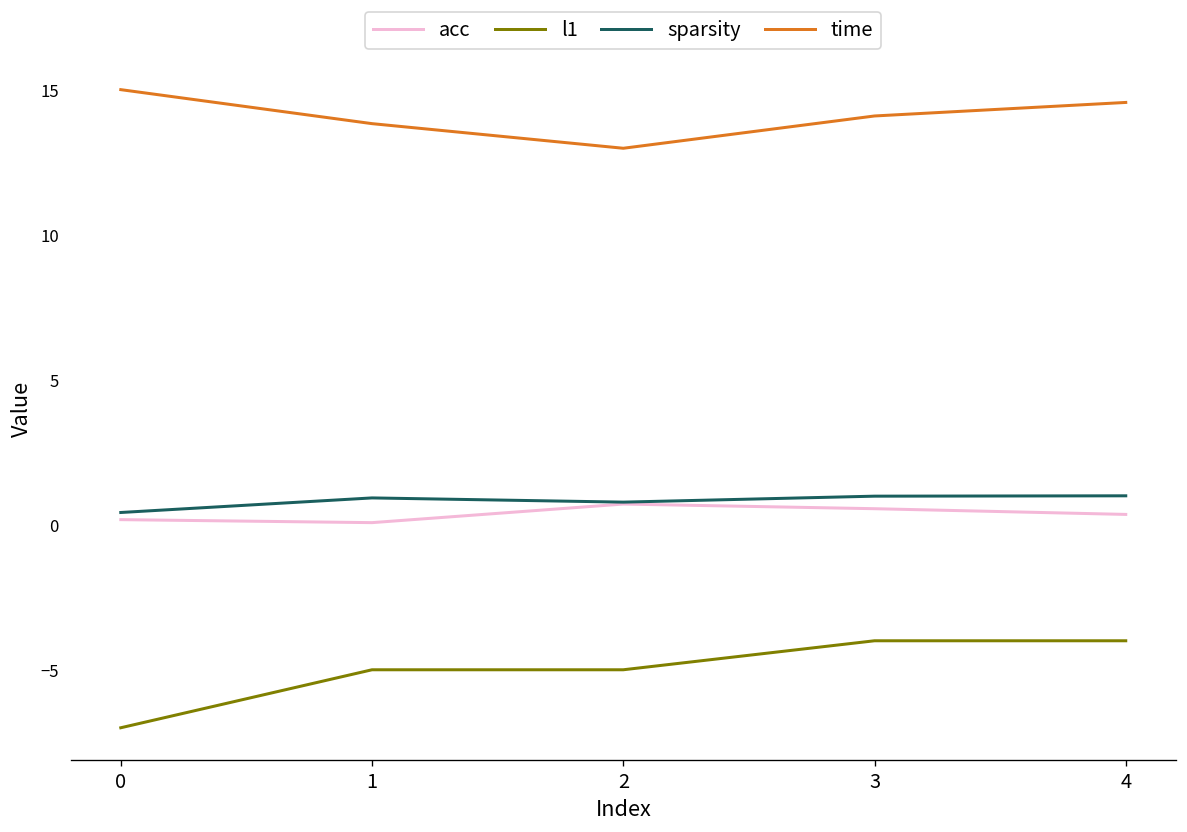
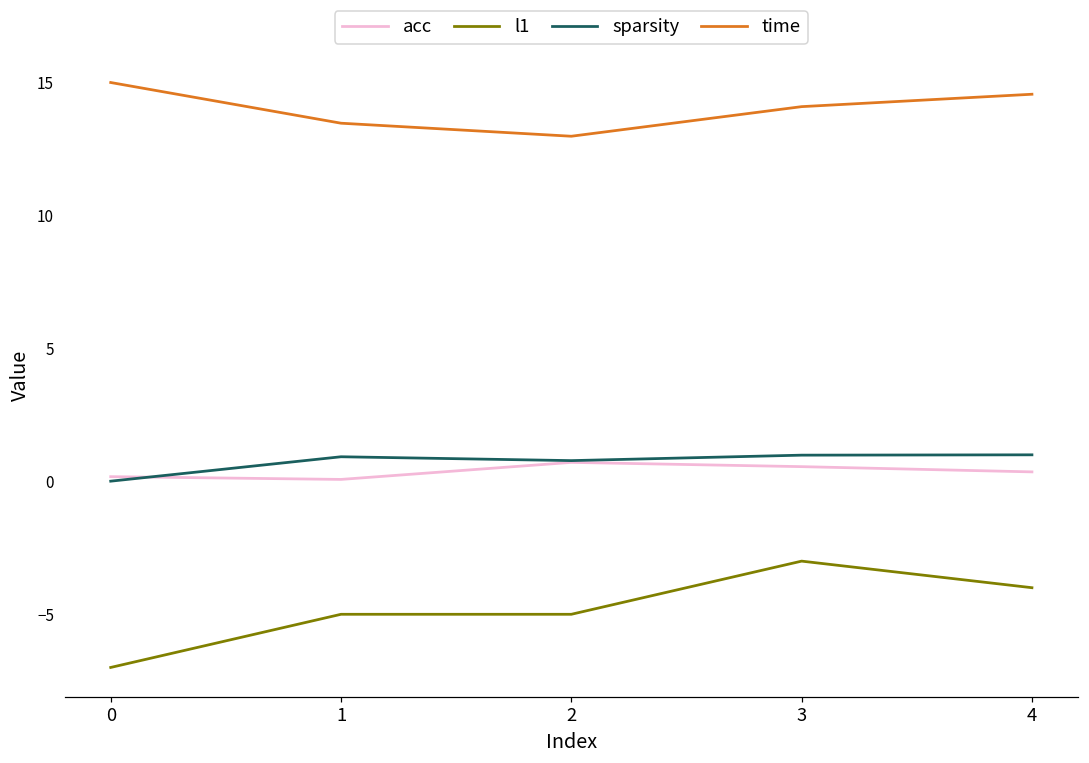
sparsity, 0: 0.4 -> 0.0
time, 1: 13.8 -> 13.5
l1, 3: -4 -> -3
